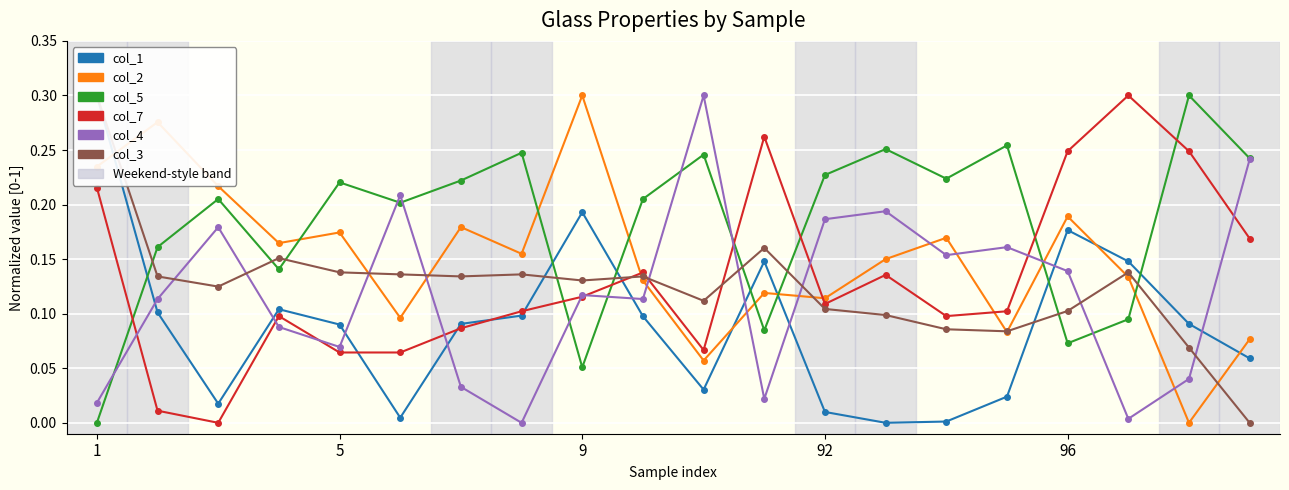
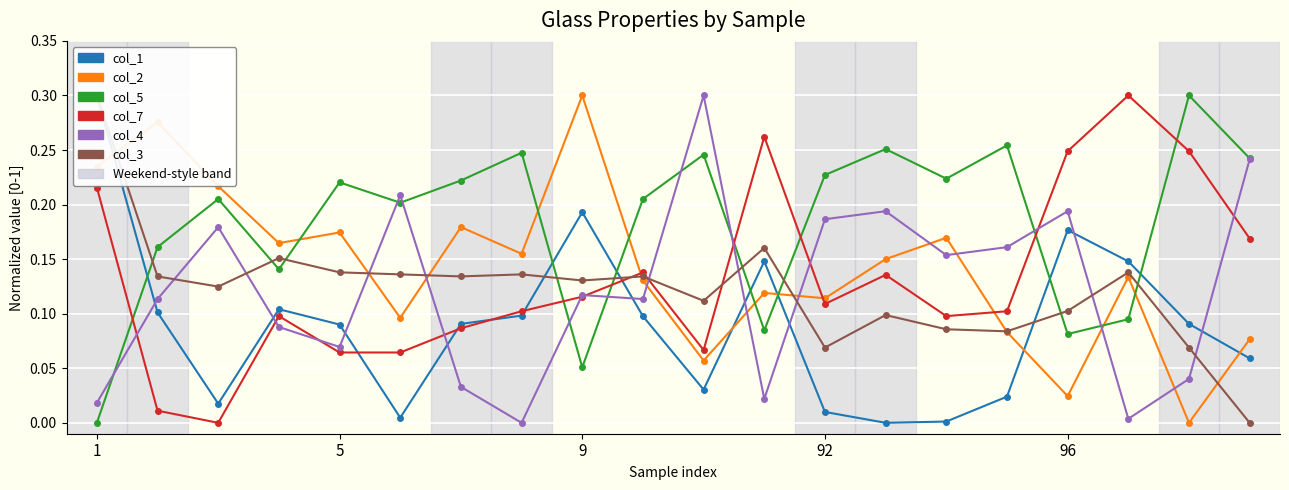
col_3, 92: 0.104 -> 0.069
col_2, 96: 0.189 -> 0.024
col_5, 96: 0.073 -> 0.081
col_4, 96: 0.139 -> 0.194
